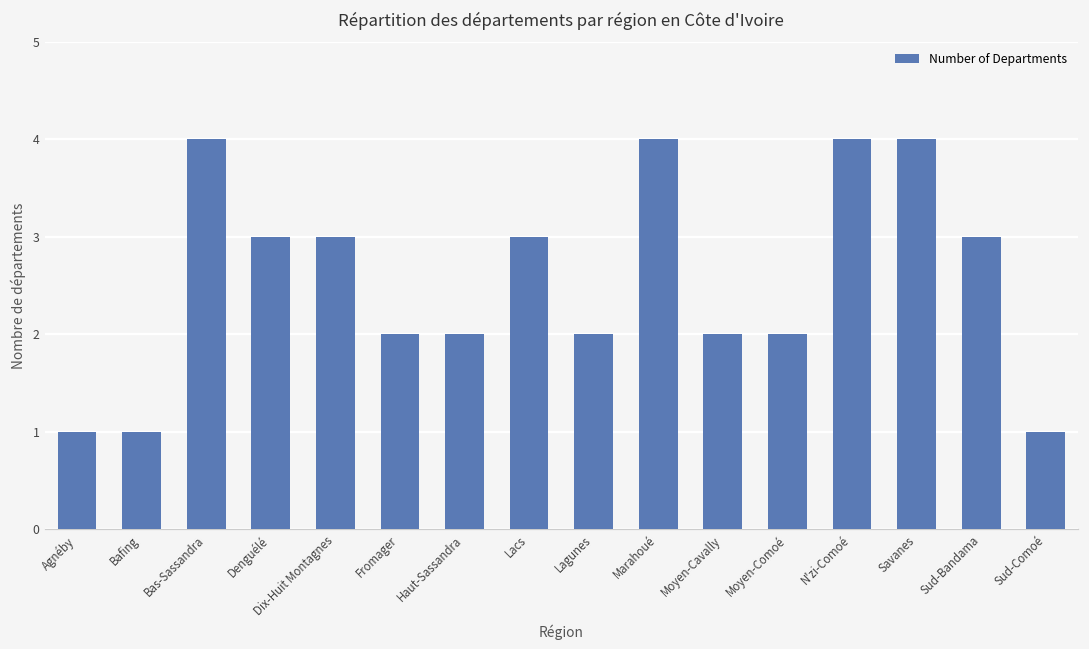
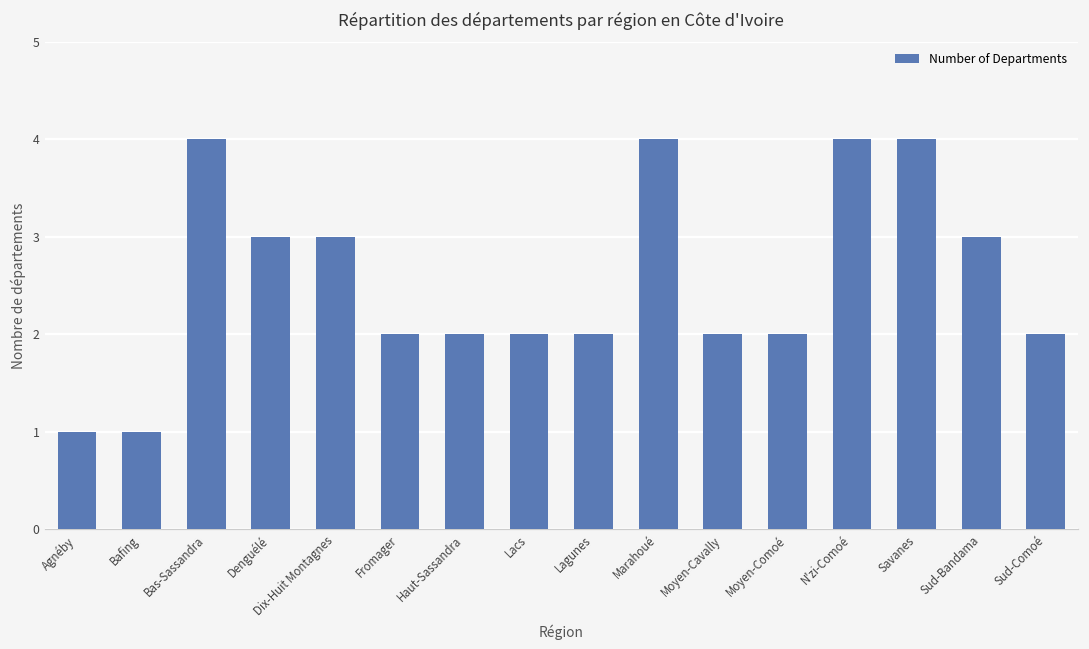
Lacs: 3 -> 2
Sud-Comoé: 1 -> 2
